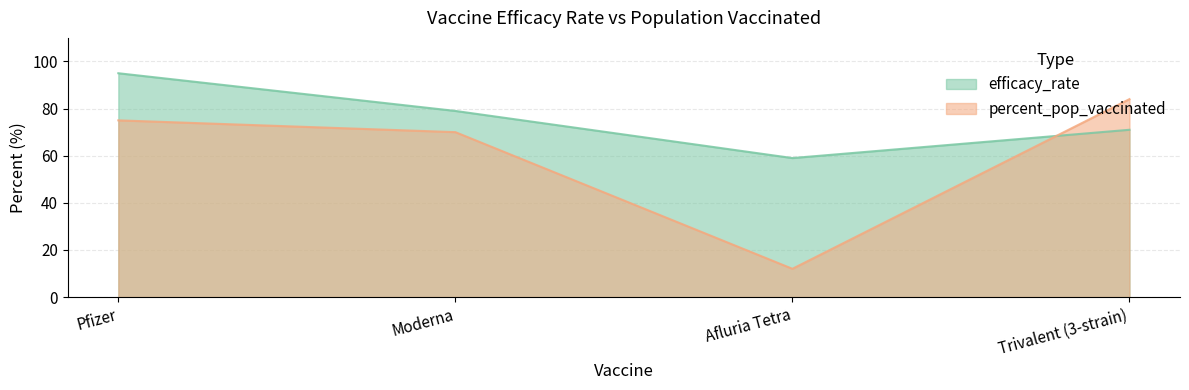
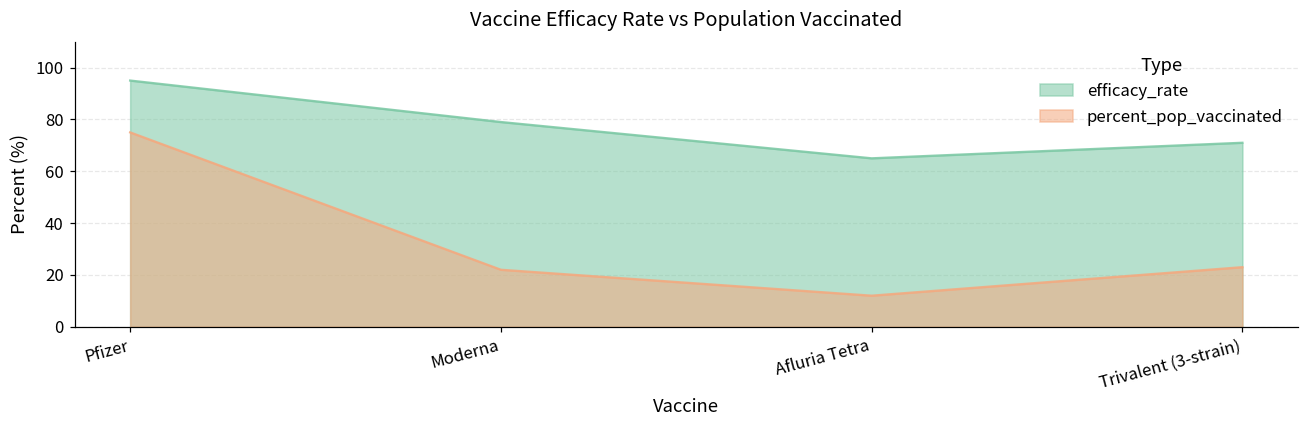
percent_pop_vaccinated, Moderna: 70 -> 22
efficacy_rate, Afluria Tetra: 59 -> 65
percent_pop_vaccinated, Trivalent (3-strain): 84 -> 23
